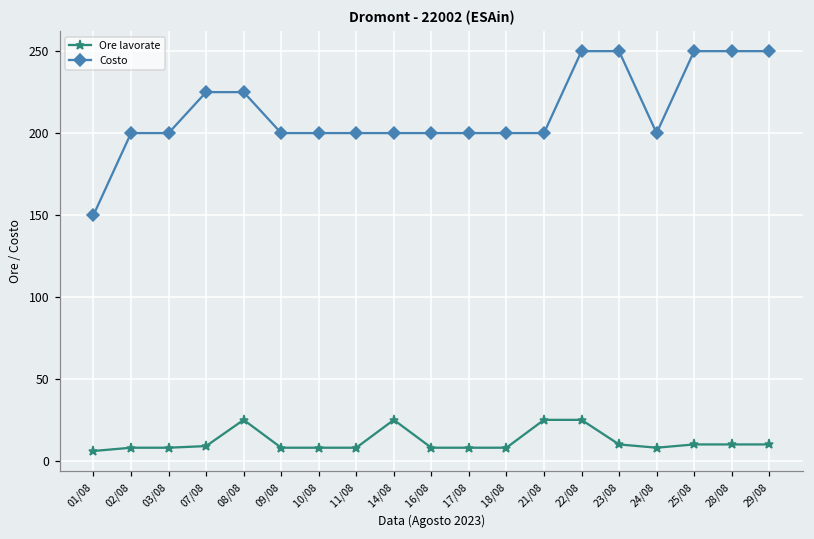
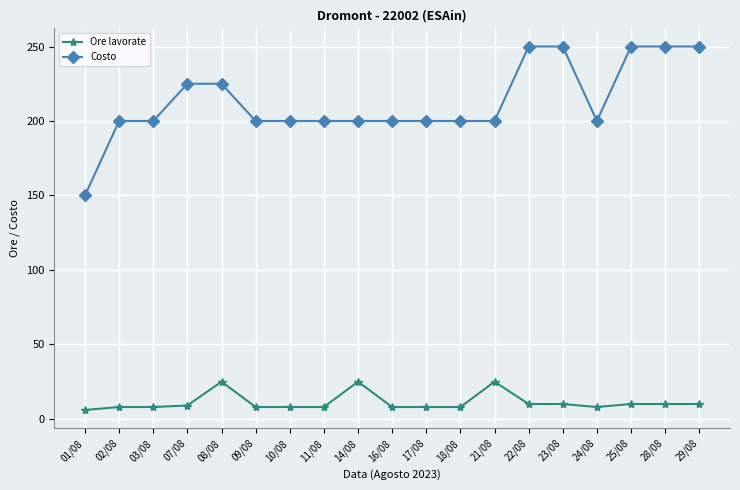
Ore lavorate, 22/08: 25 -> 10
